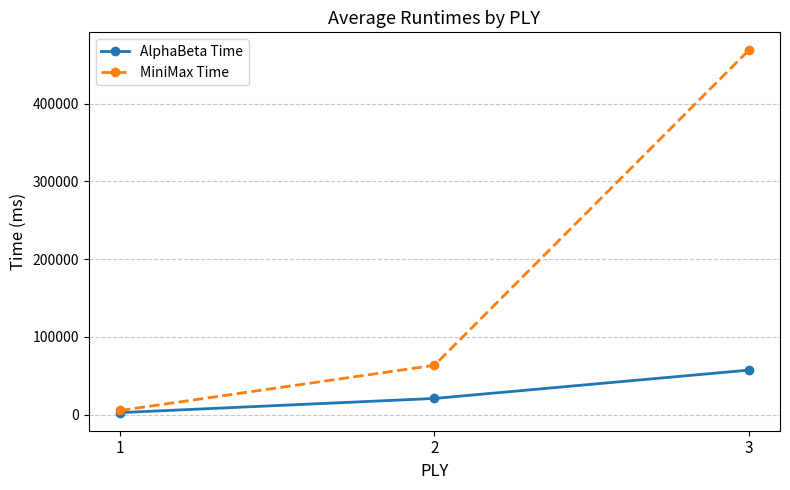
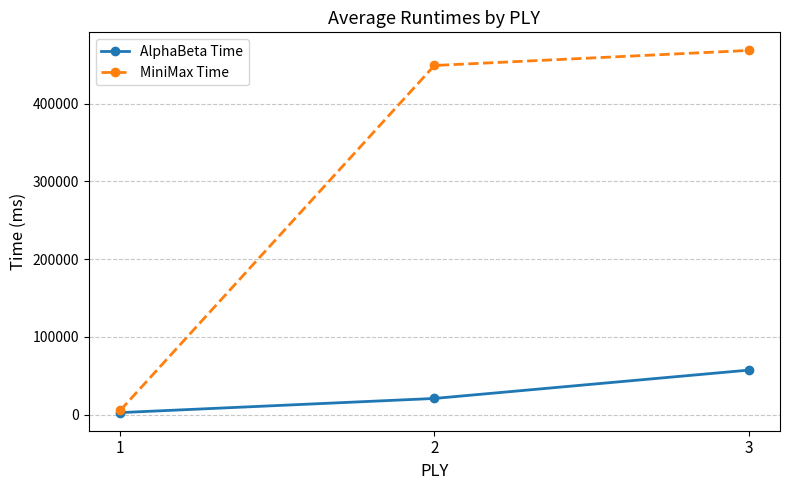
MiniMax Time, 2: 60000 -> 450000
